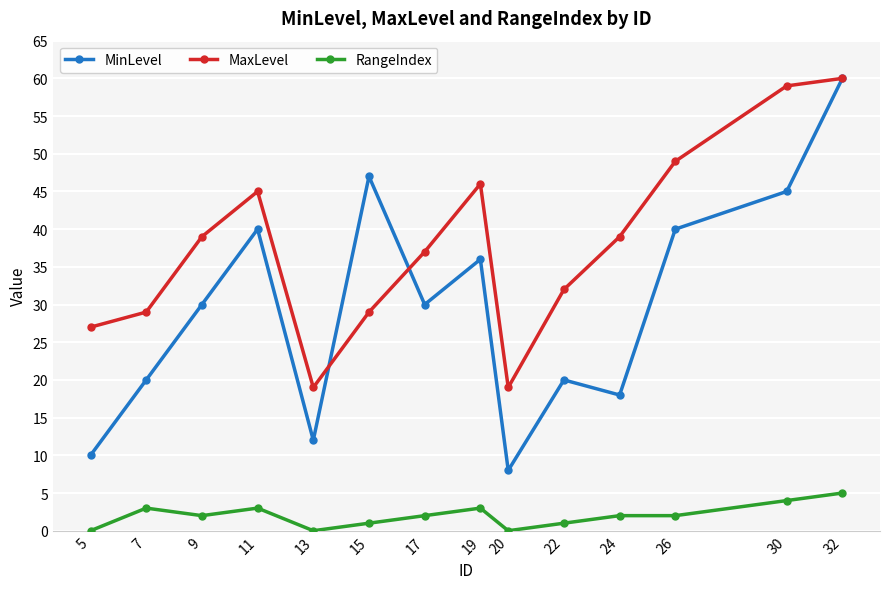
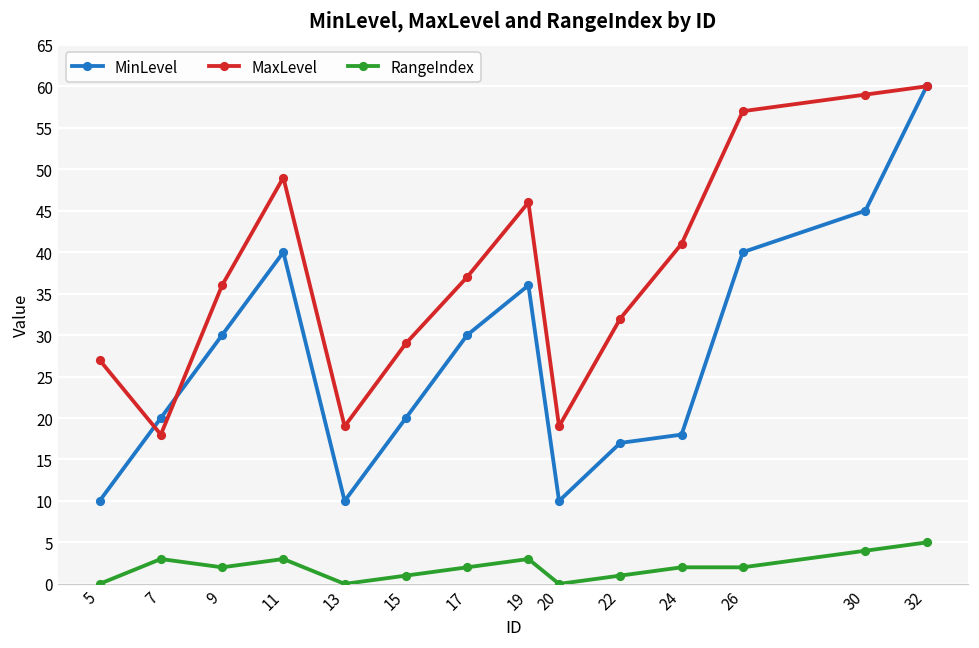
MaxLevel, 7: 29 -> 18
MaxLevel, 9: 39 -> 36
MaxLevel, 11: 45 -> 49
MinLevel, 13: 12 -> 10
MinLevel, 15: 47 -> 20
MinLevel, 20: 8 -> 10
MinLevel, 22: 20 -> 17
MaxLevel, 24: 39 -> 41
MaxLevel, 26: 49 -> 57
